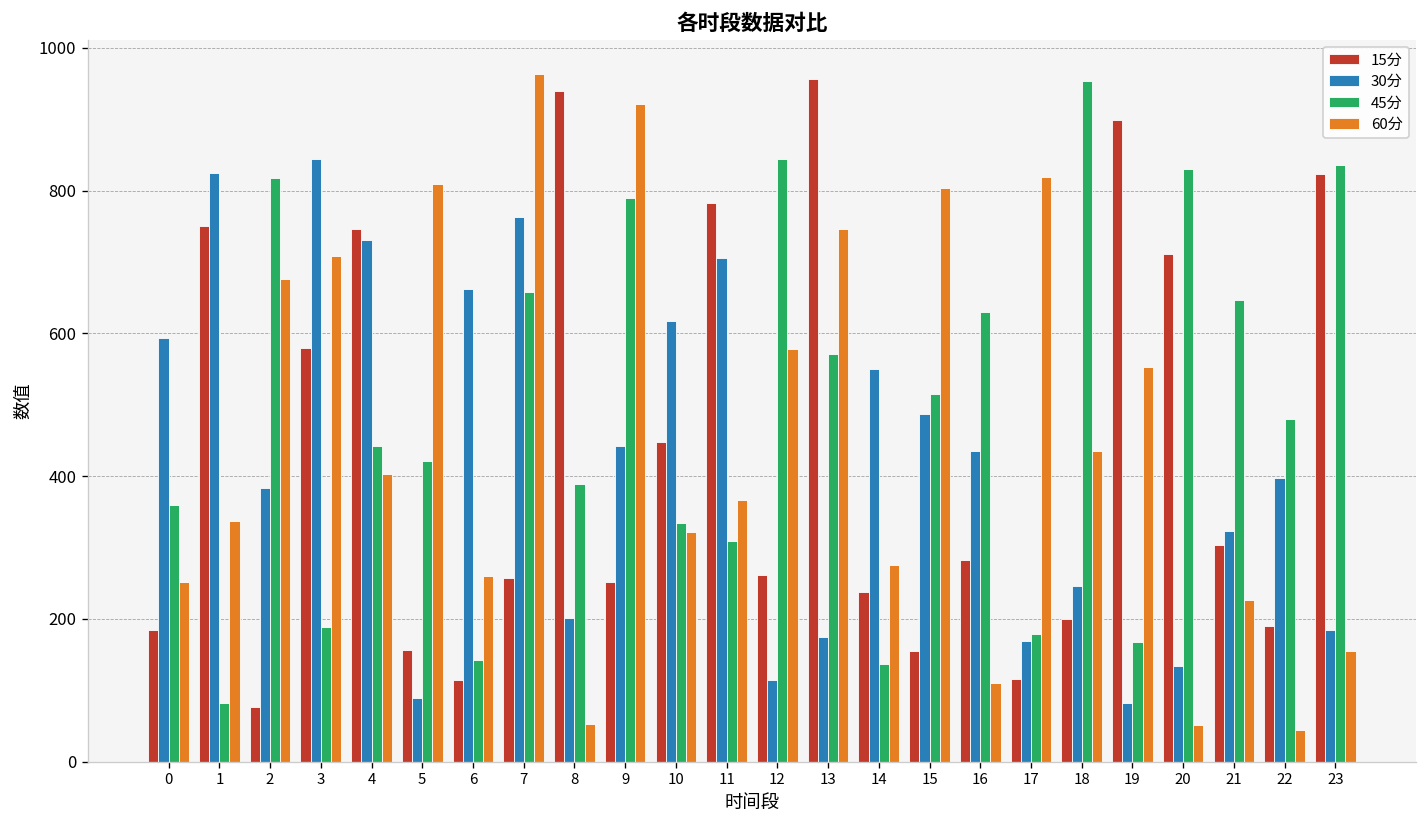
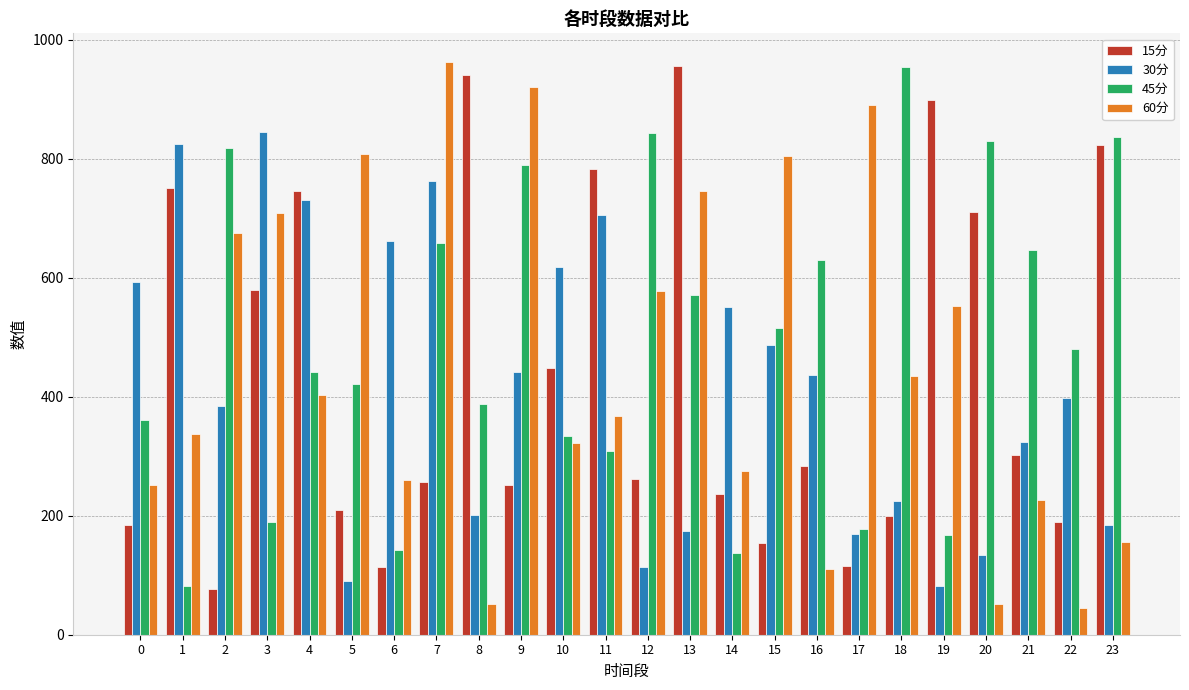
15分, 5: 160 -> 210
60分, 17: 820 -> 890
30分, 18: 250 -> 220
